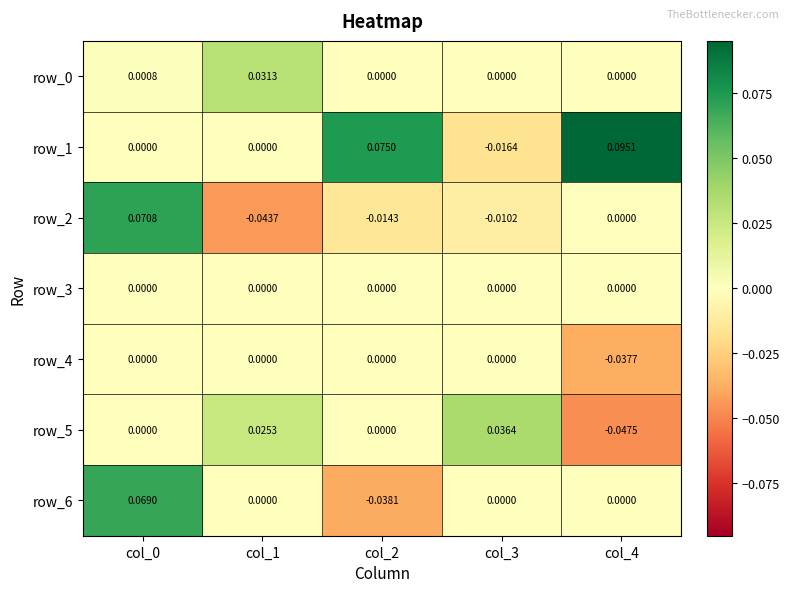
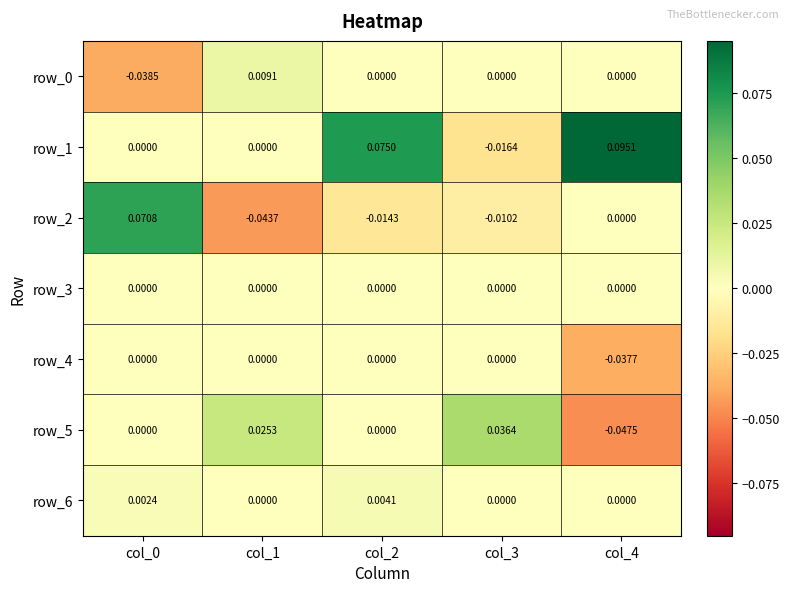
row_0, col_0: 0.0008 -> -0.0385
row_0, col_1: 0.0313 -> 0.0091
row_6, col_0: 0.0690 -> 0.0024
row_6, col_2: -0.0381 -> 0.0041
